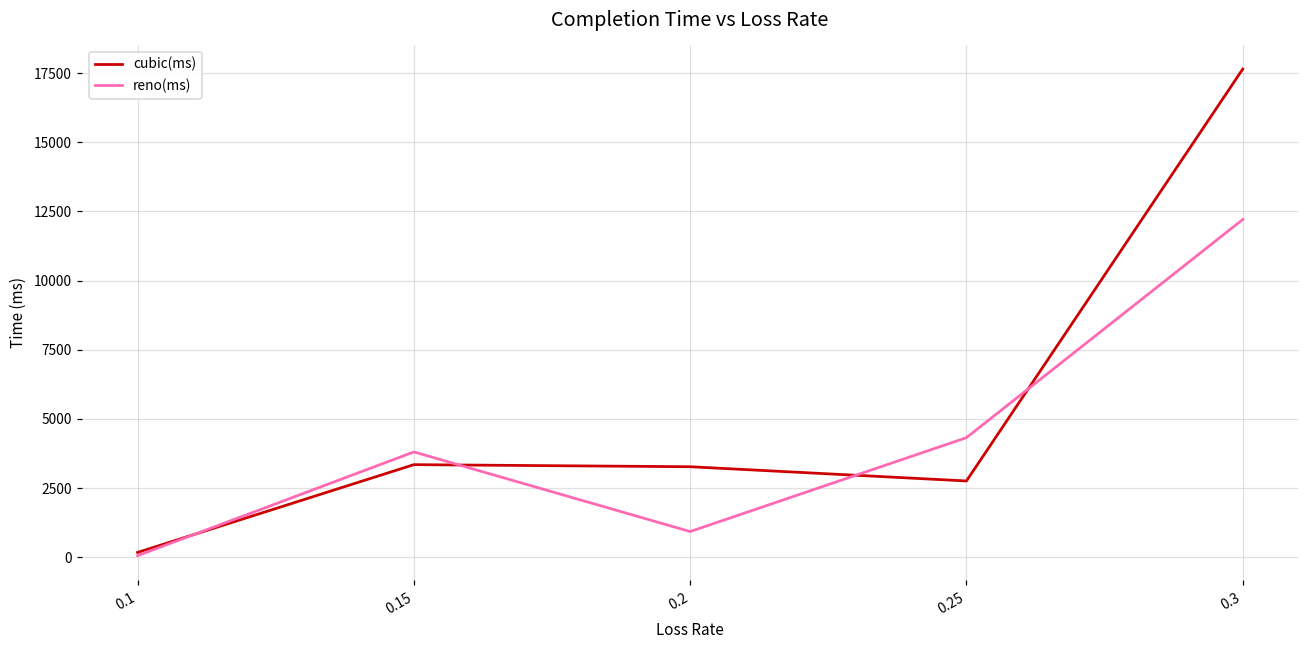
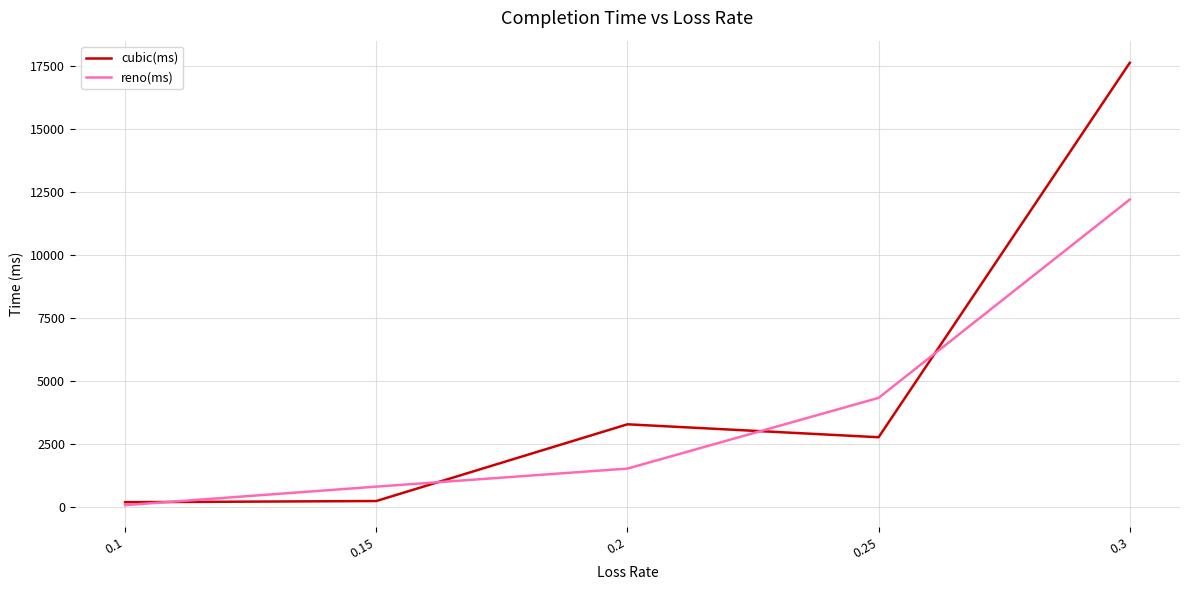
cubic(ms), 0.15: 3300 -> 200
reno(ms), 0.15: 3800 -> 800
reno(ms), 0.2: 900 -> 1500
